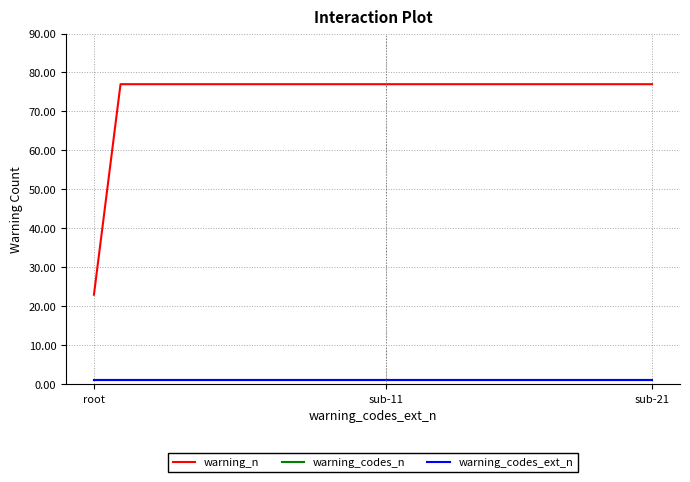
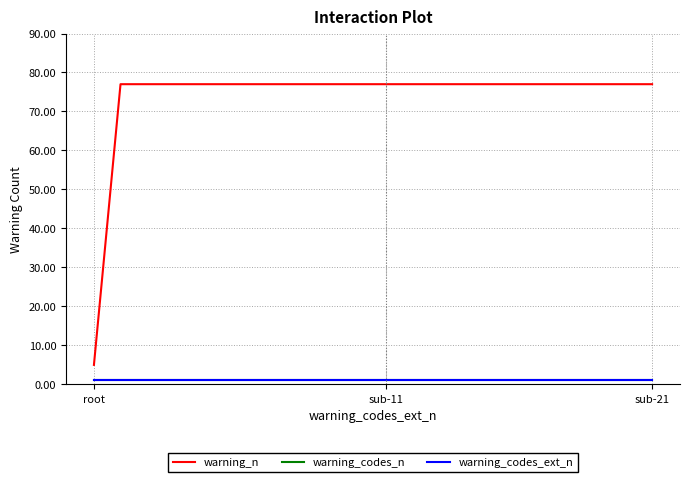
warning_n, root: 23 -> 5
